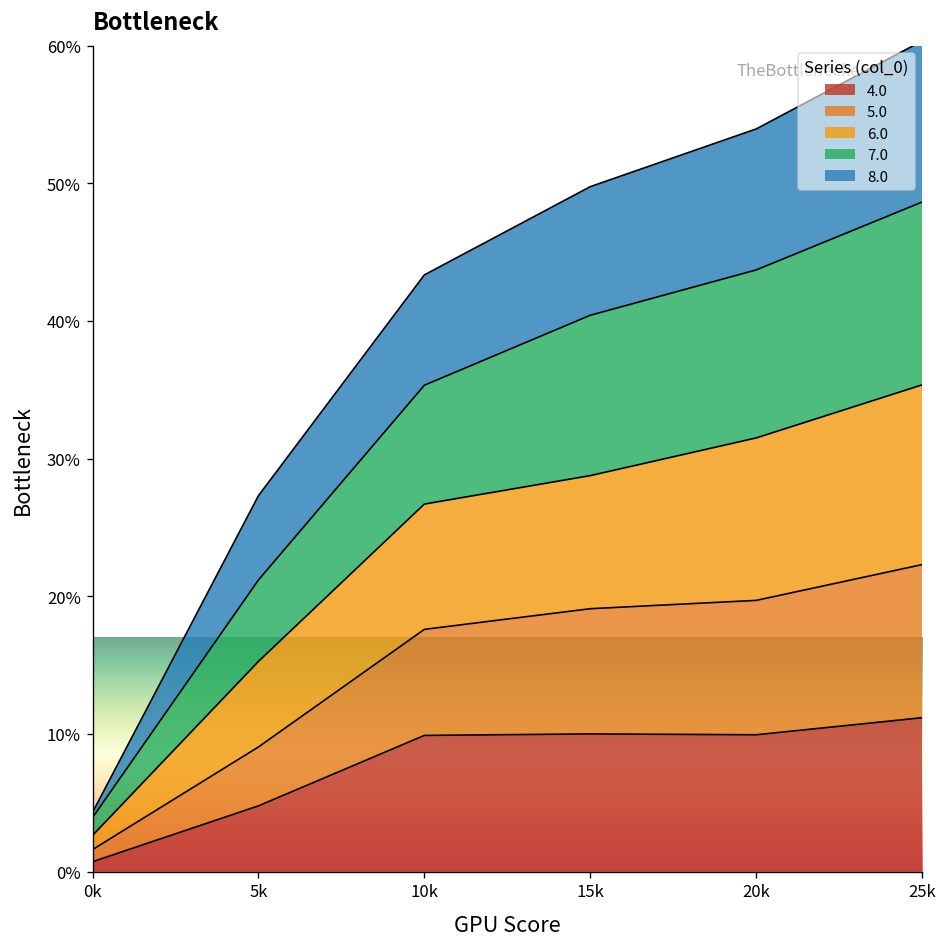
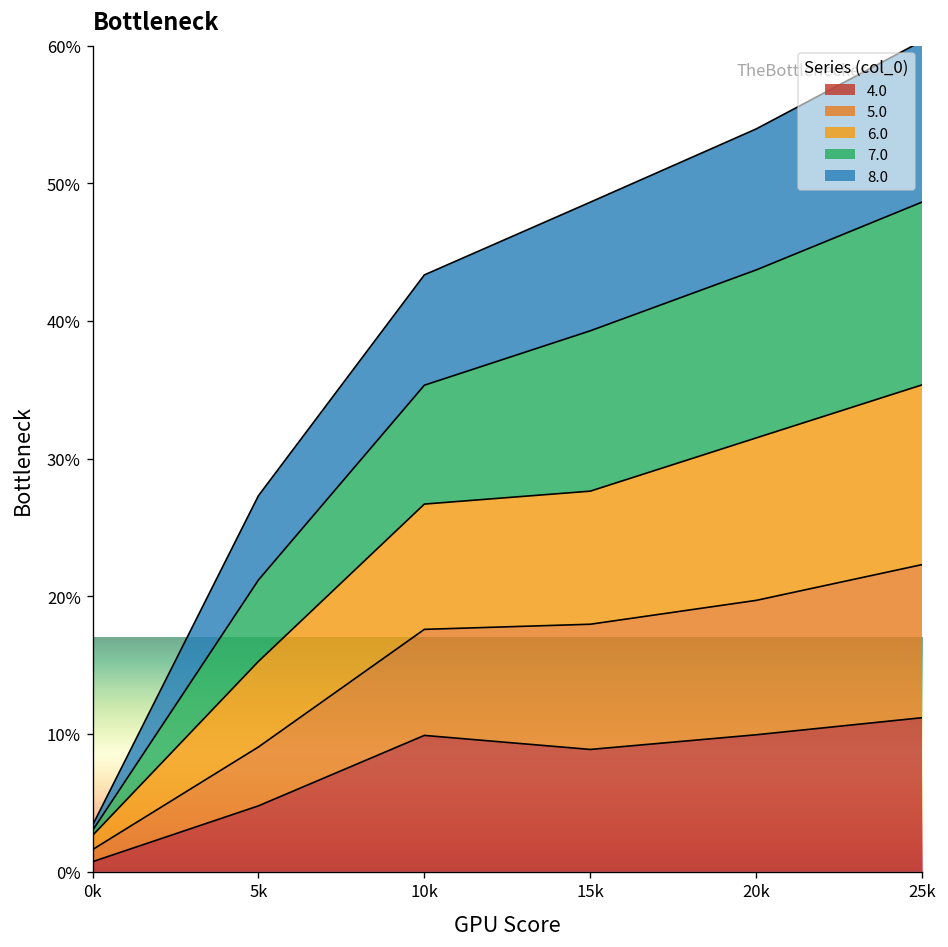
7.0, 0k: 1.3% -> 0.4%
4.0, 15k: 10.0% -> 8.9%
